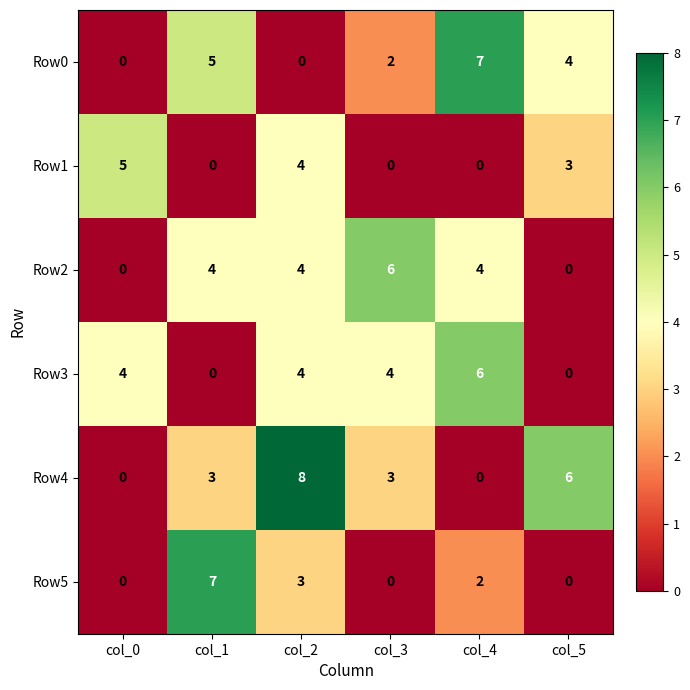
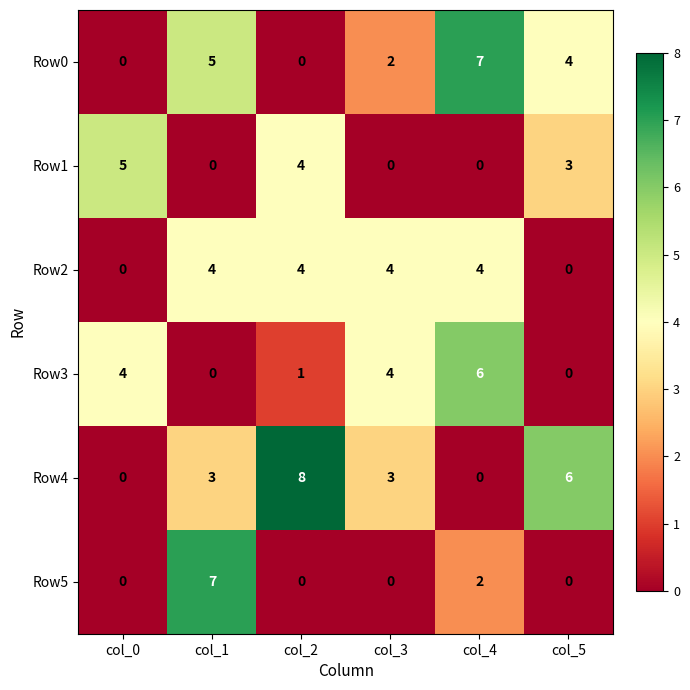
Row2, col_3: 6 -> 4
Row3, col_2: 4 -> 1
Row5, col_2: 3 -> 0
